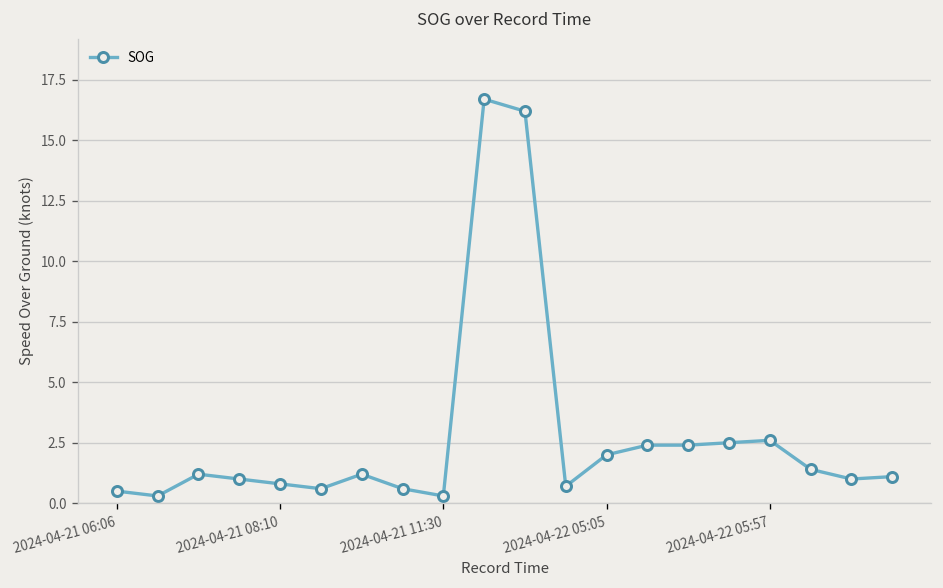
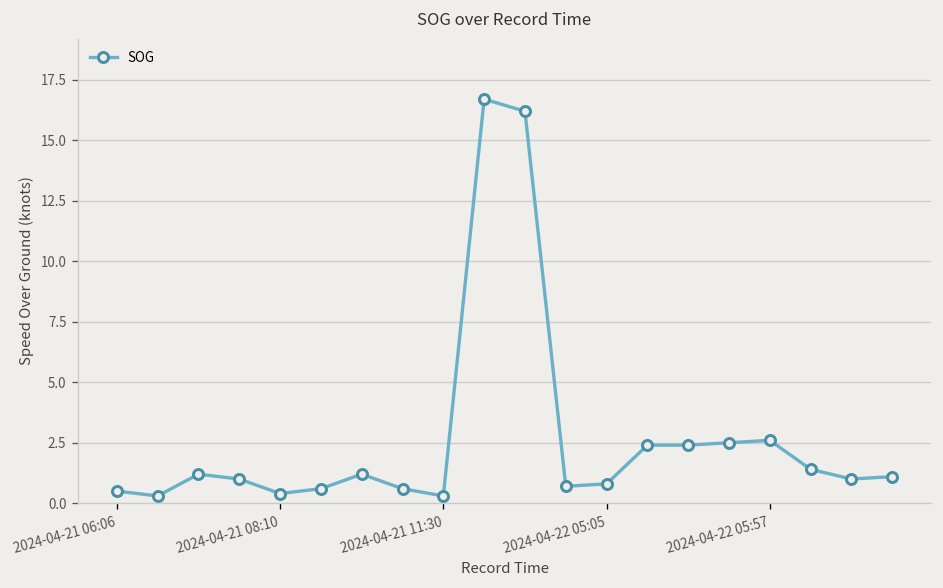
2024-04-21 08:10: 0.8 -> 0.4
2024-04-22 05:05: 2.0 -> 0.8
